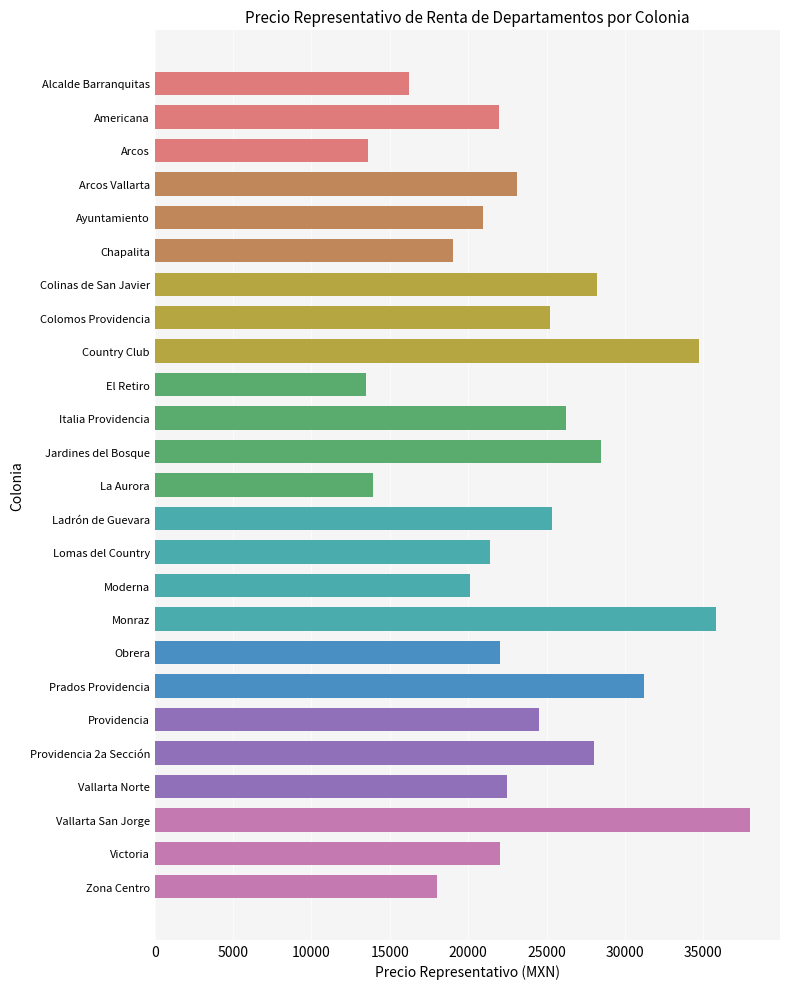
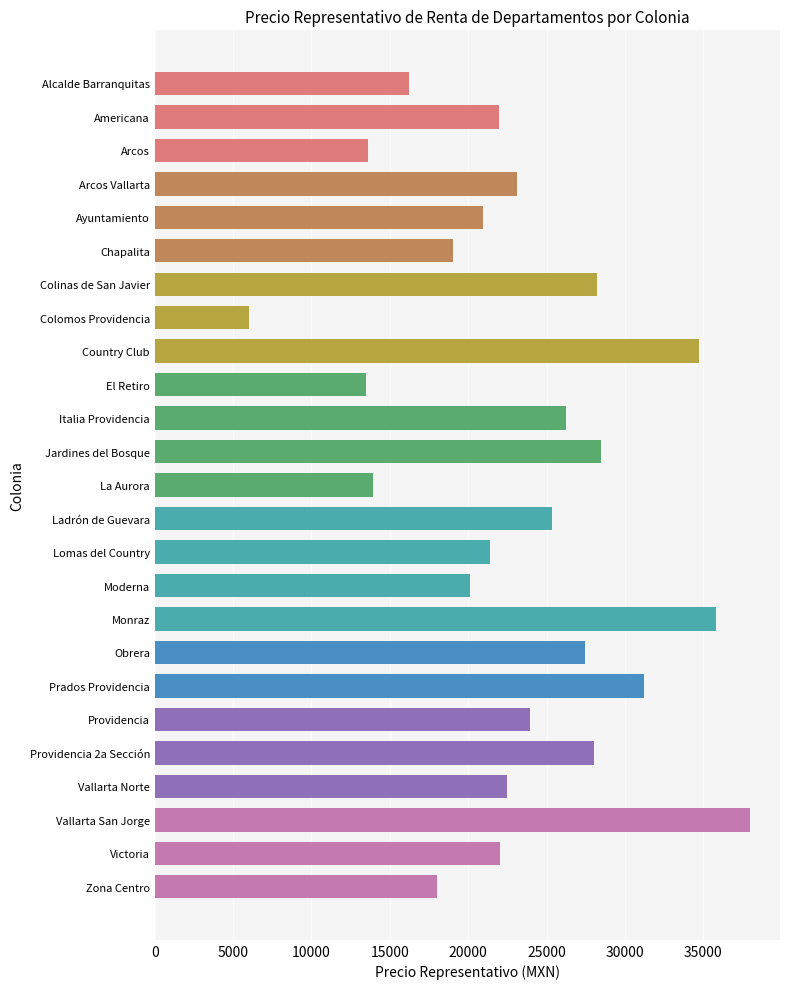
Colomos Providencia: 25300 -> 6000
Obrera: 22000 -> 27400
Providencia: 24500 -> 23900
